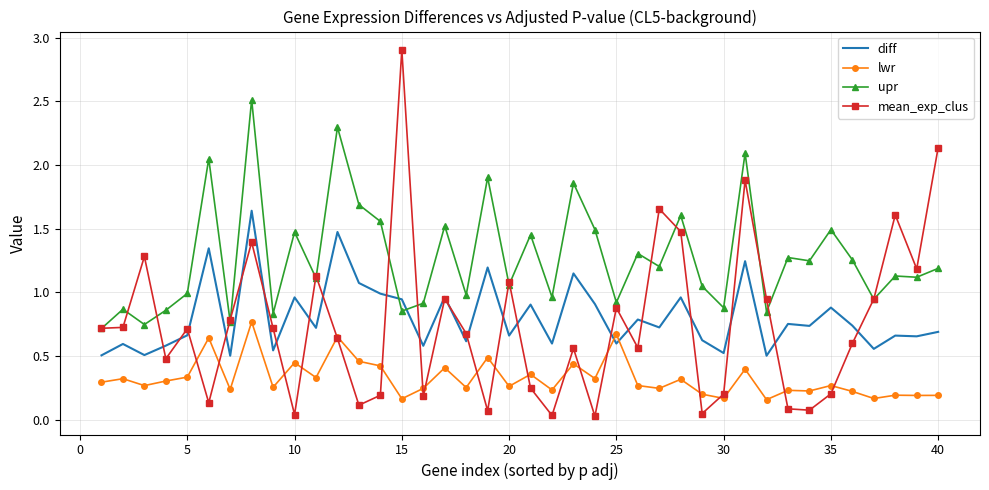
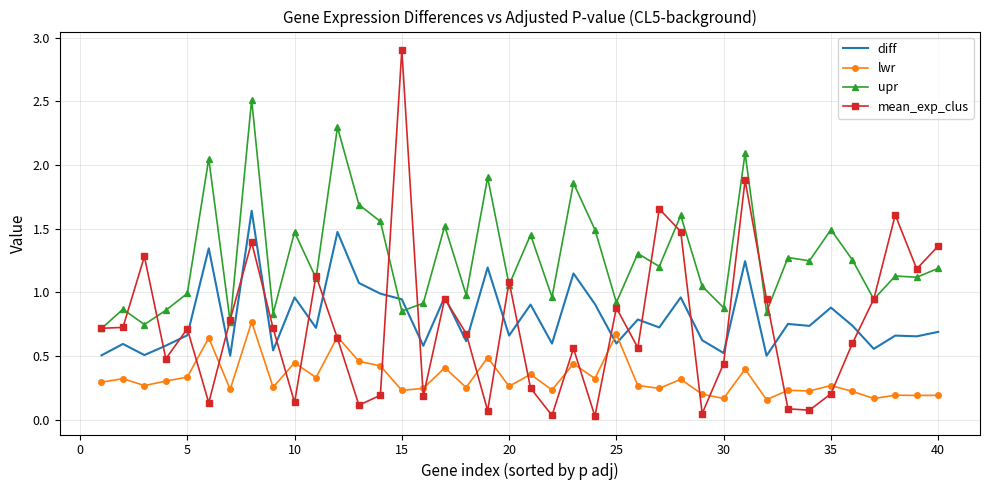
mean_exp_clus, 10: 0.04 -> 0.13
lwr, 15: 0.16 -> 0.23
mean_exp_clus, 30: 0.20 -> 0.44
mean_exp_clus, 40: 2.14 -> 1.36
